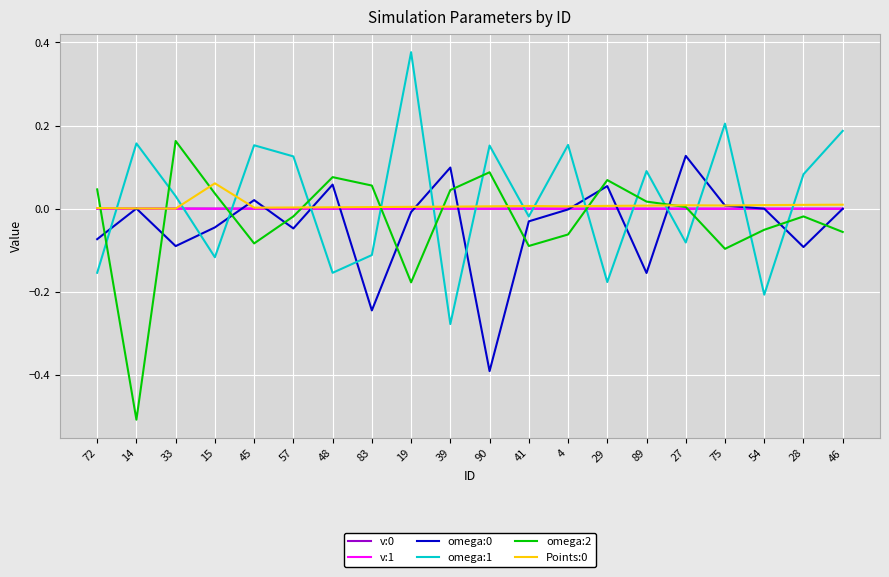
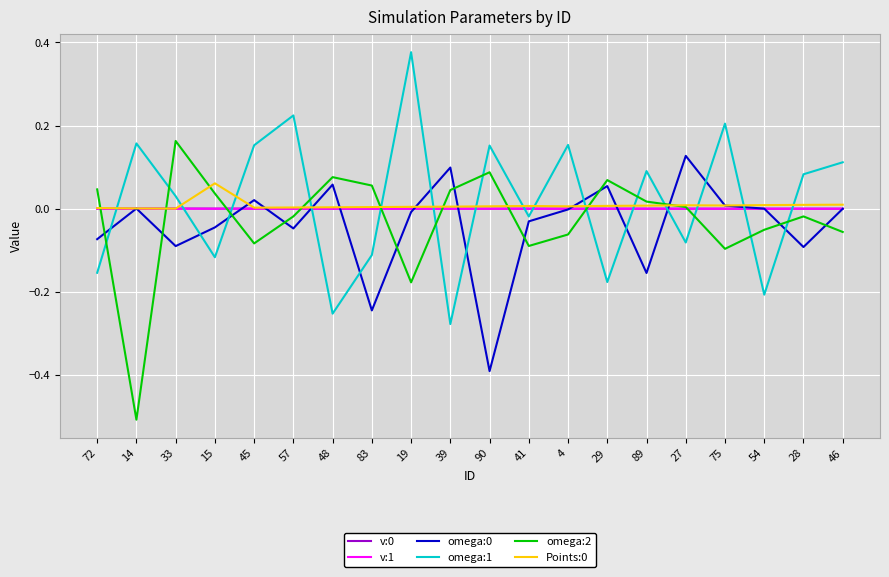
omega:1, 57: 0.13 -> 0.22
omega:1, 48: -0.15 -> -0.25
omega:1, 46: 0.19 -> 0.11
